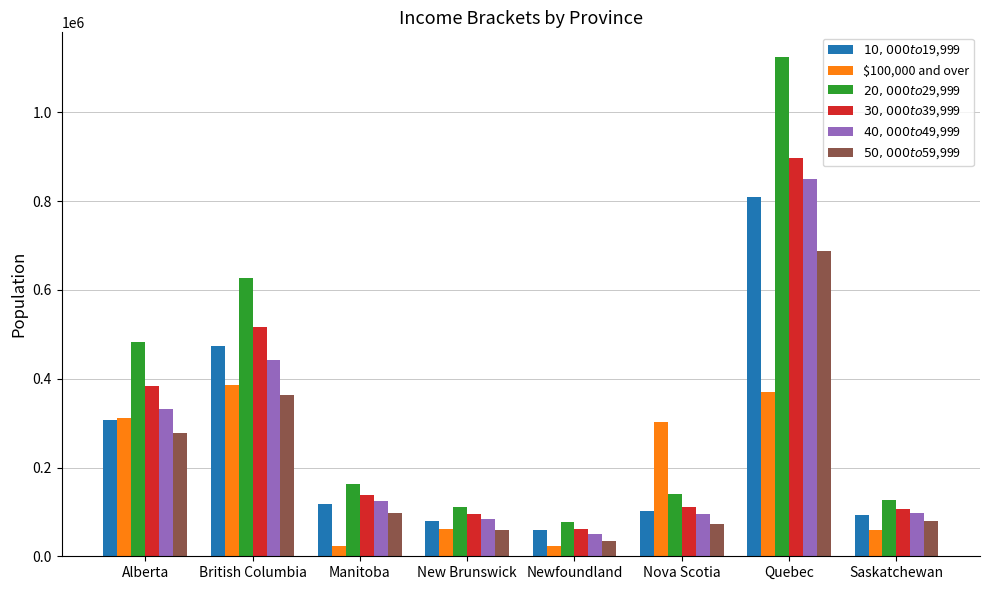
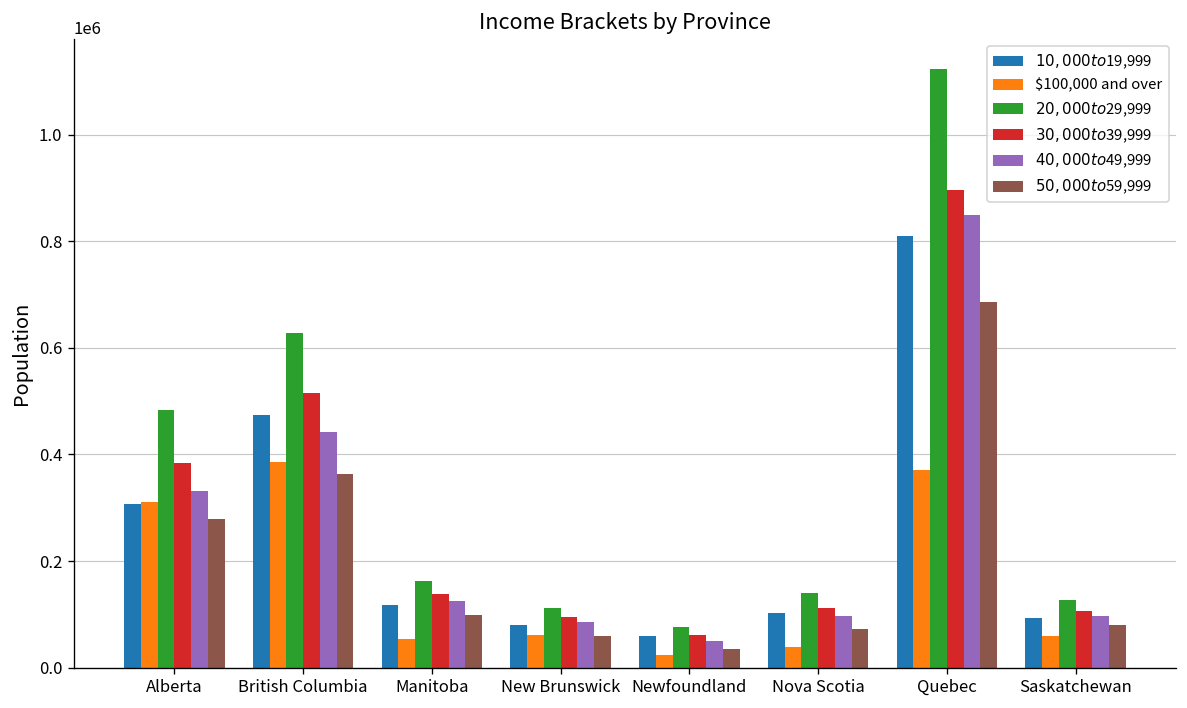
$100,000 and over, Manitoba: 20000 -> 50000
$100,000 and over, Nova Scotia: 300000 -> 40000
